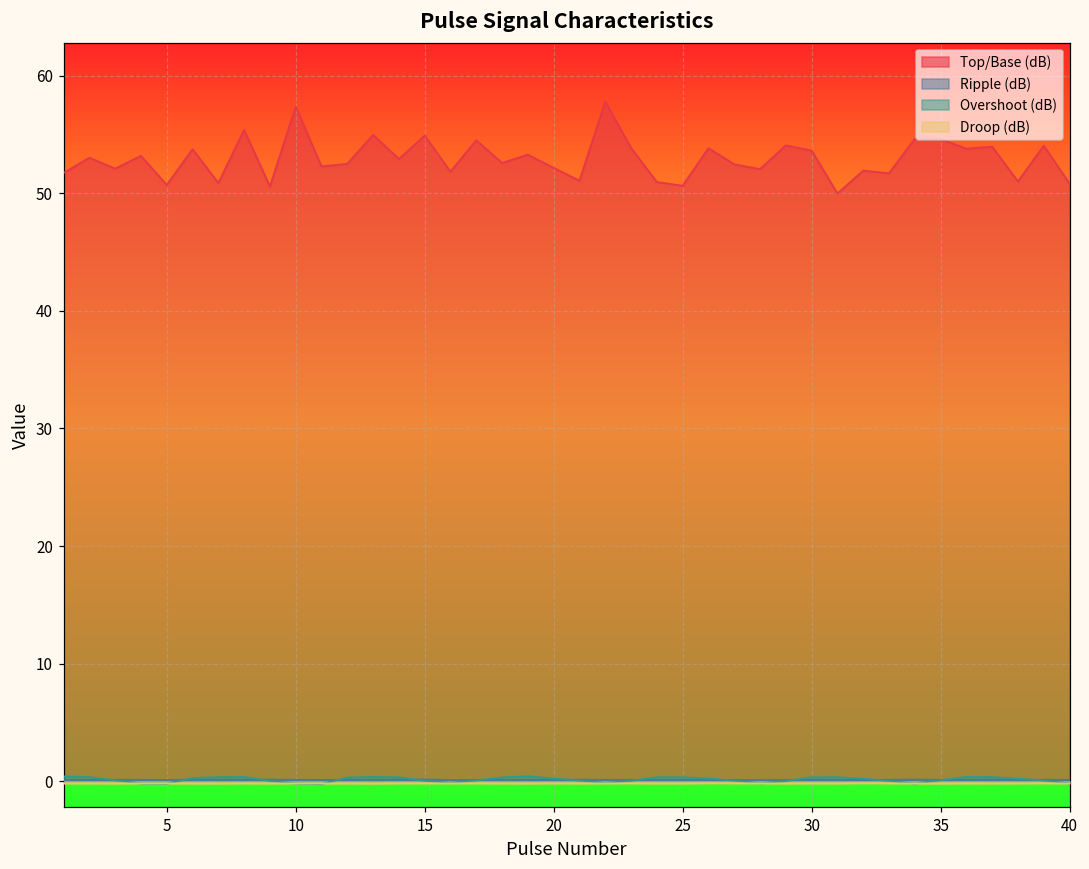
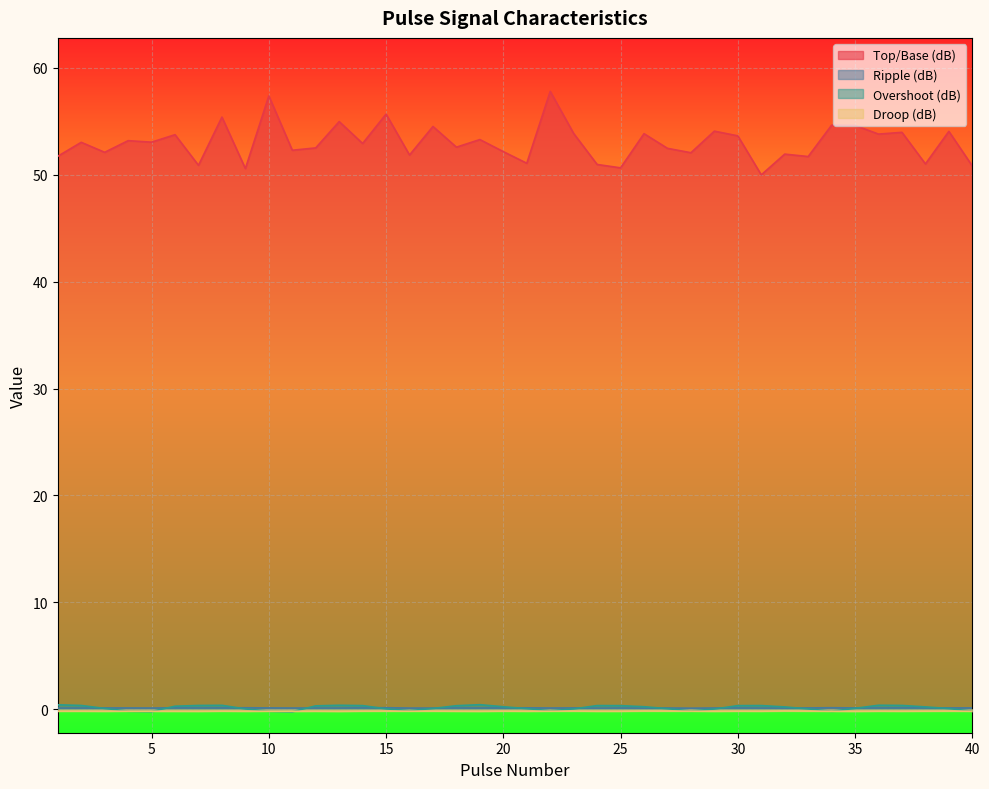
Top/Base (dB), 5: 50.7 -> 53.0
Top/Base (dB), 15: 54.9 -> 55.7
